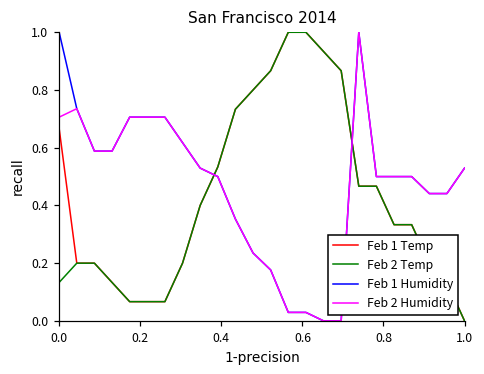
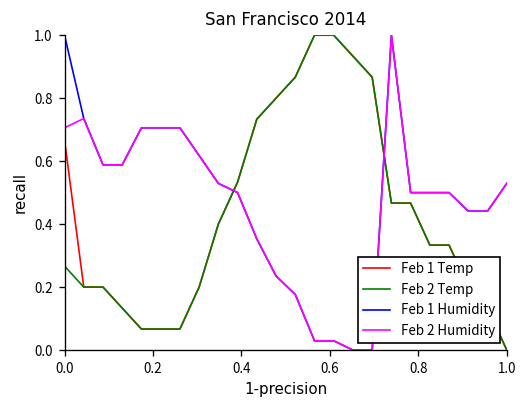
Feb 2 Temp, 0.0: 0.13 -> 0.27
